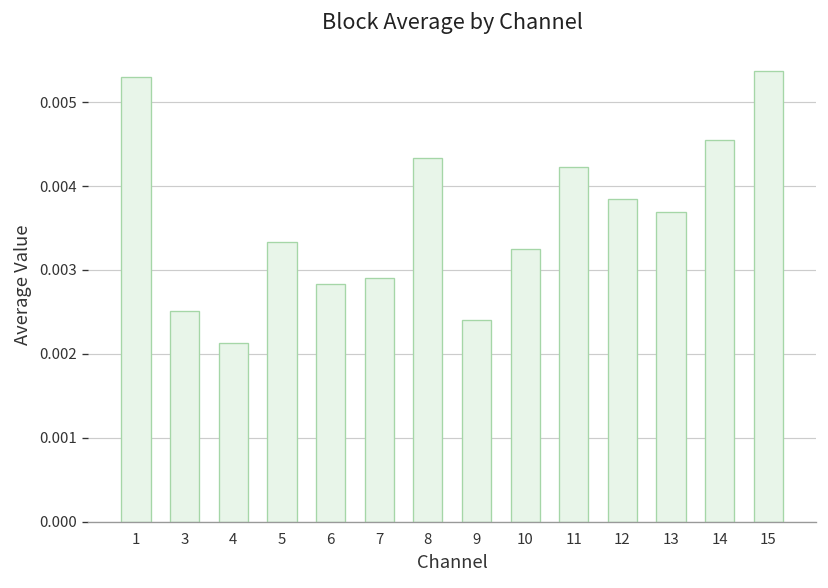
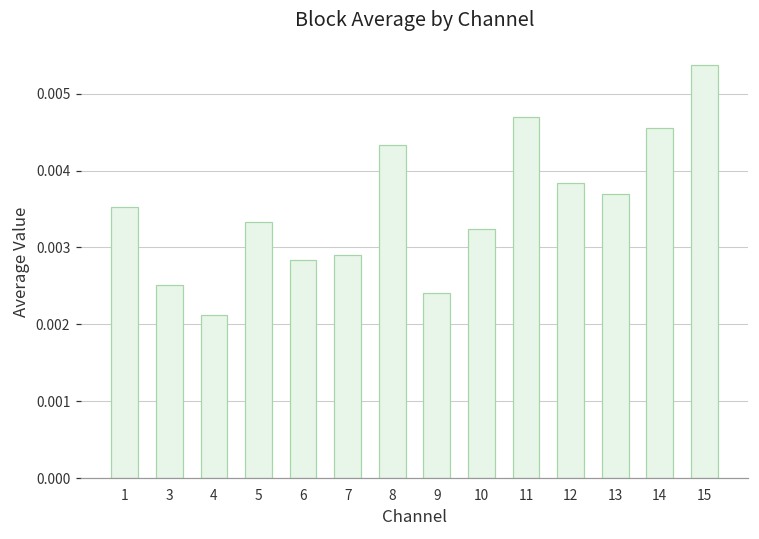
1: 0.0053 -> 0.0035
11: 0.0042 -> 0.0047
